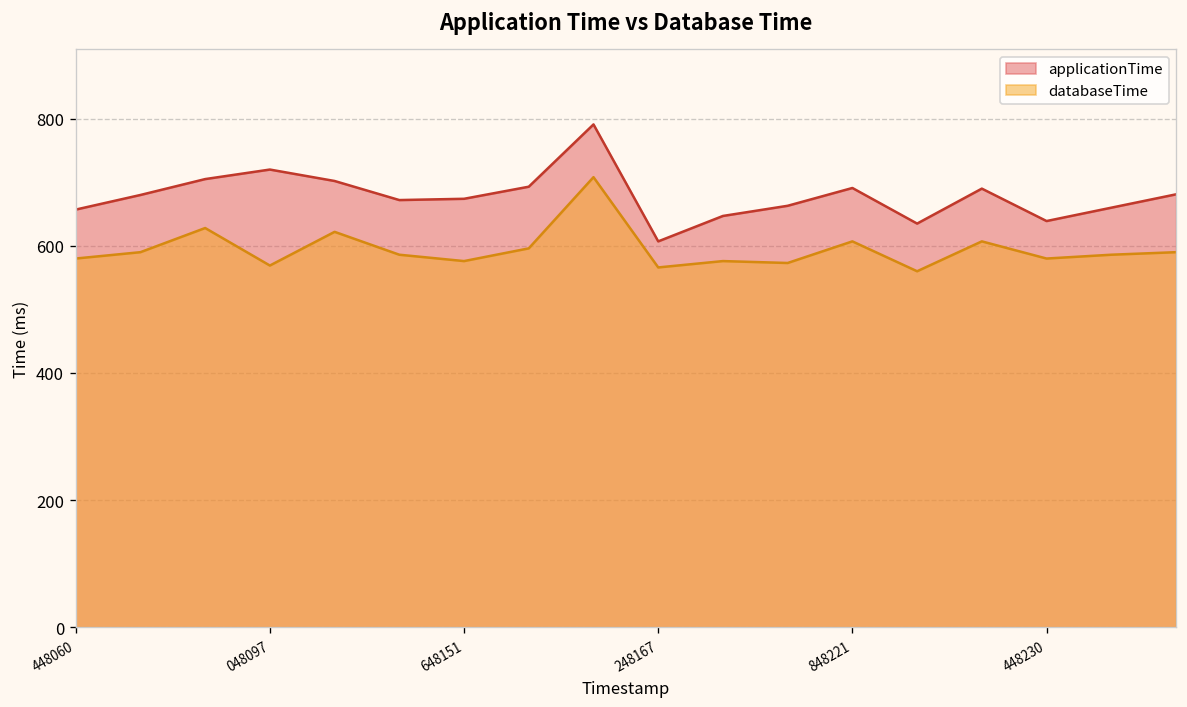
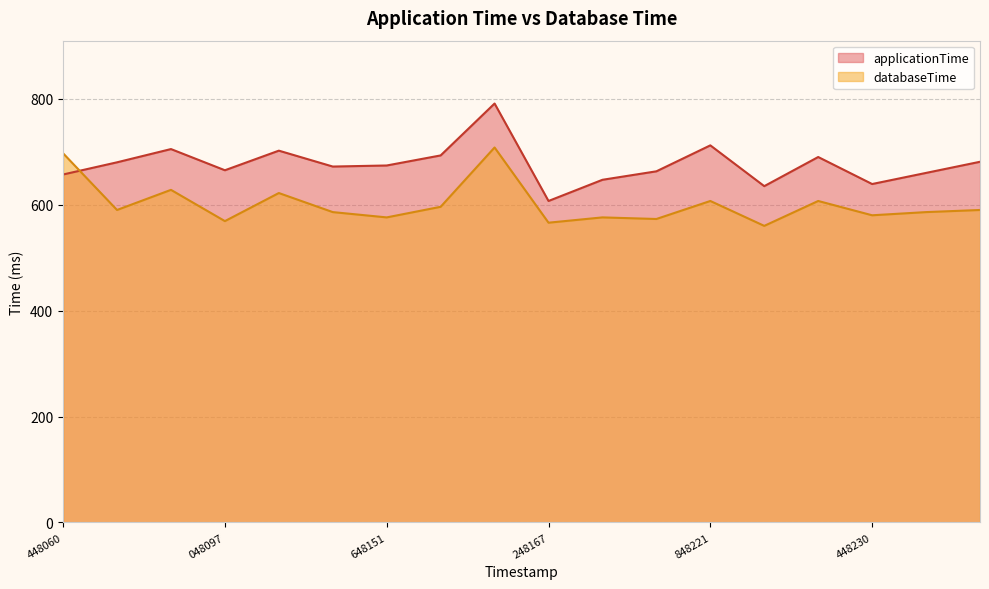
databaseTime, 448060: 580 -> 700
applicationTime, 048097: 720 -> 670
applicationTime, 848221: 690 -> 710
